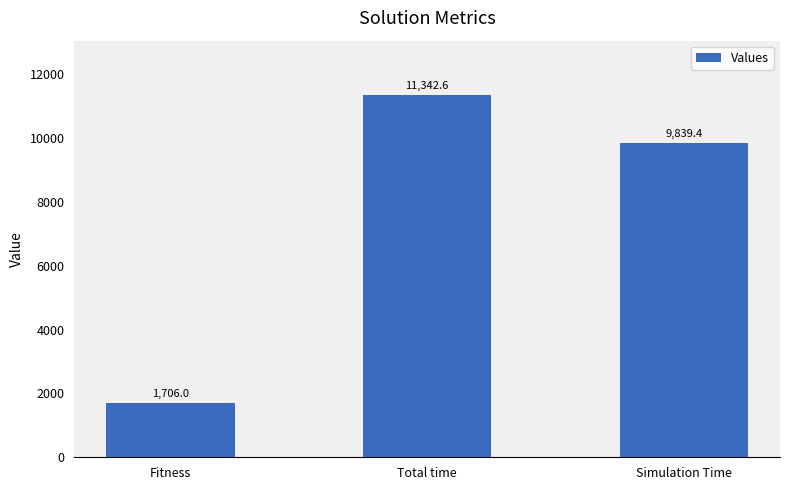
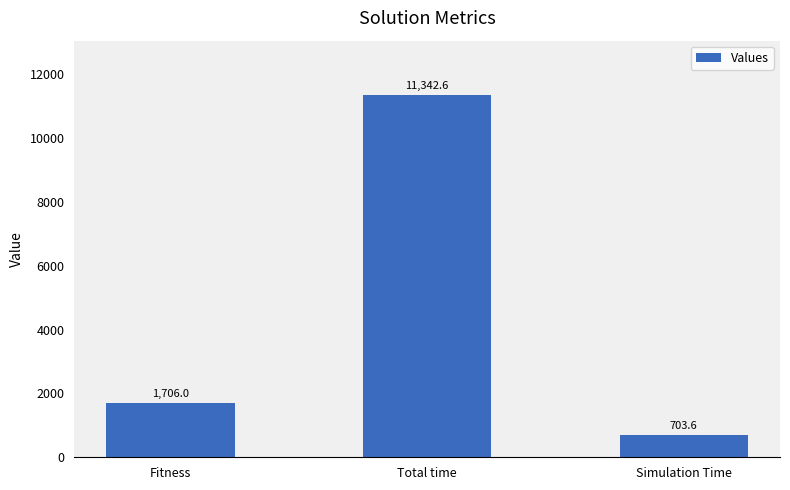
Simulation Time: 9,839.4 -> 703.6
